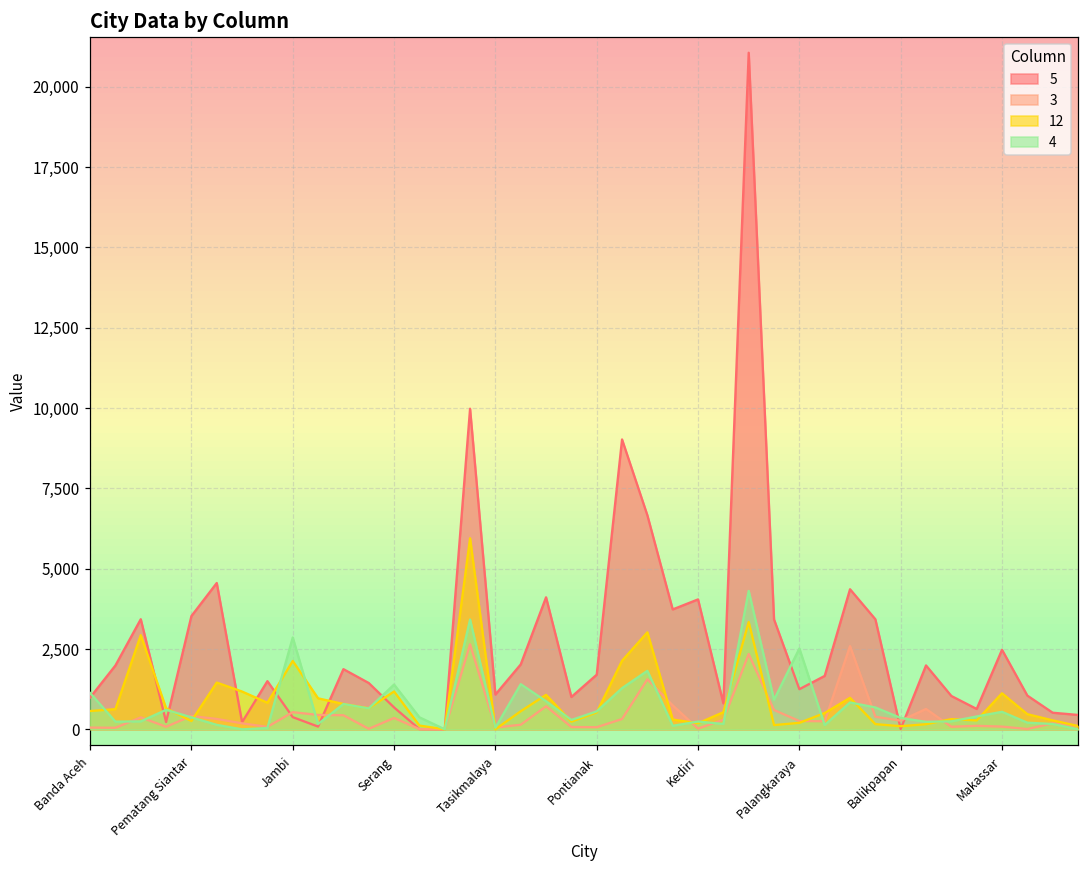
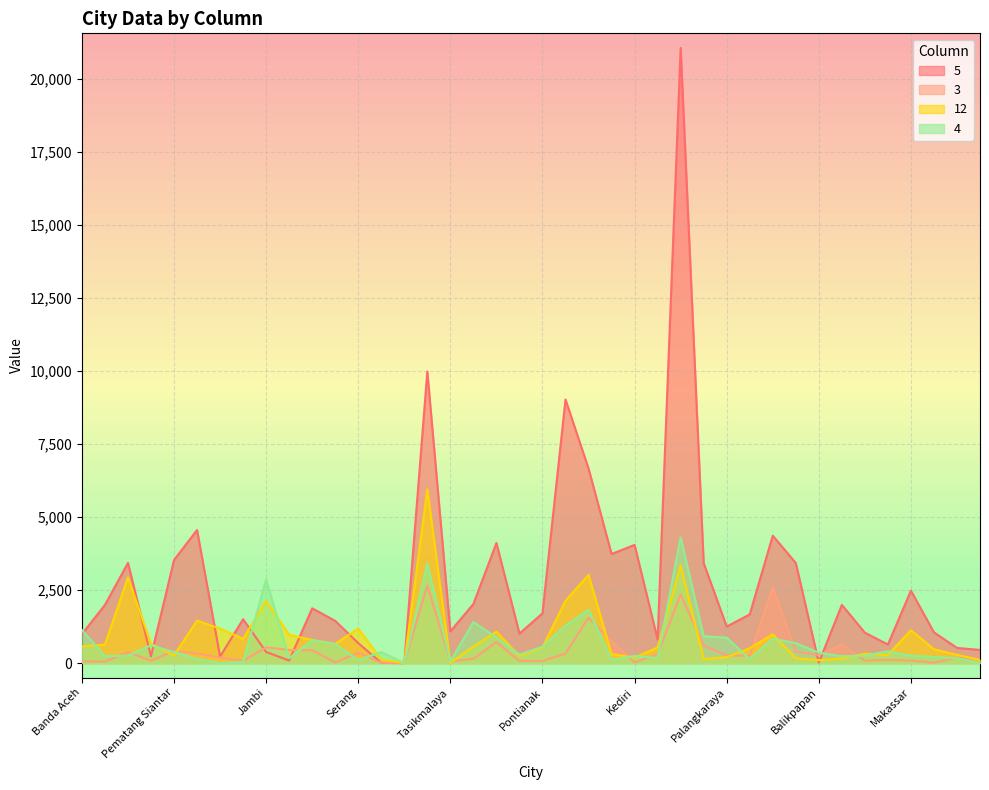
4, Serang: 1,400 -> 100
4, Palangkaraya: 2,500 -> 900
4, Makassar: 500 -> 300
